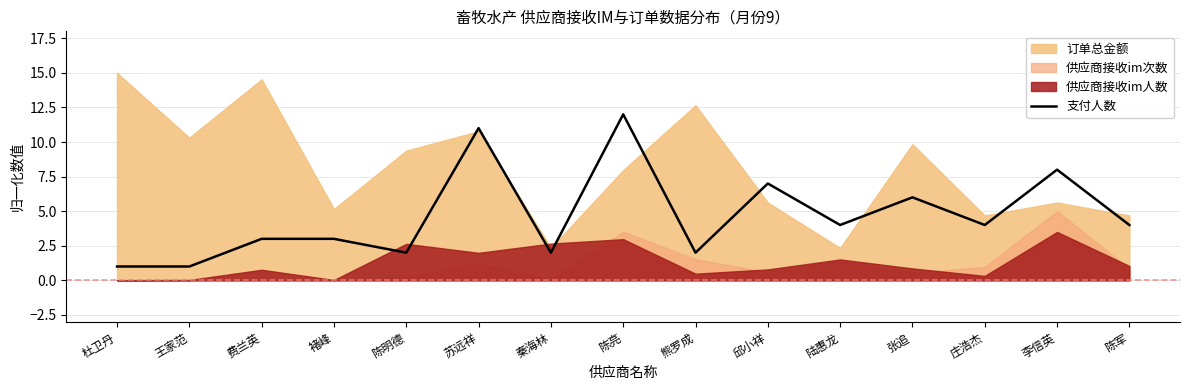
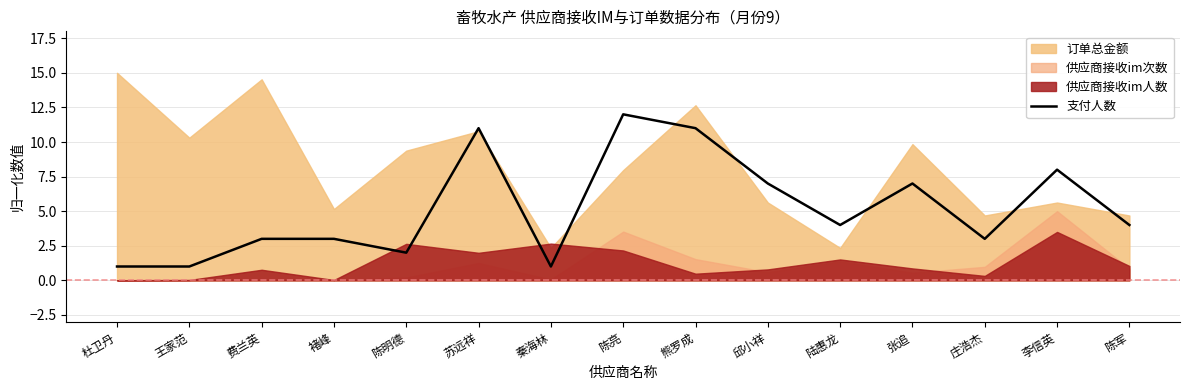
支付人数, 秦海林: 2 -> 1
供应商接收im人数, 陈亮: 3.0 -> 2.2
支付人数, 熊罗成: 2 -> 11
支付人数, 张追: 6 -> 7
支付人数, 庄浩杰: 4 -> 3
